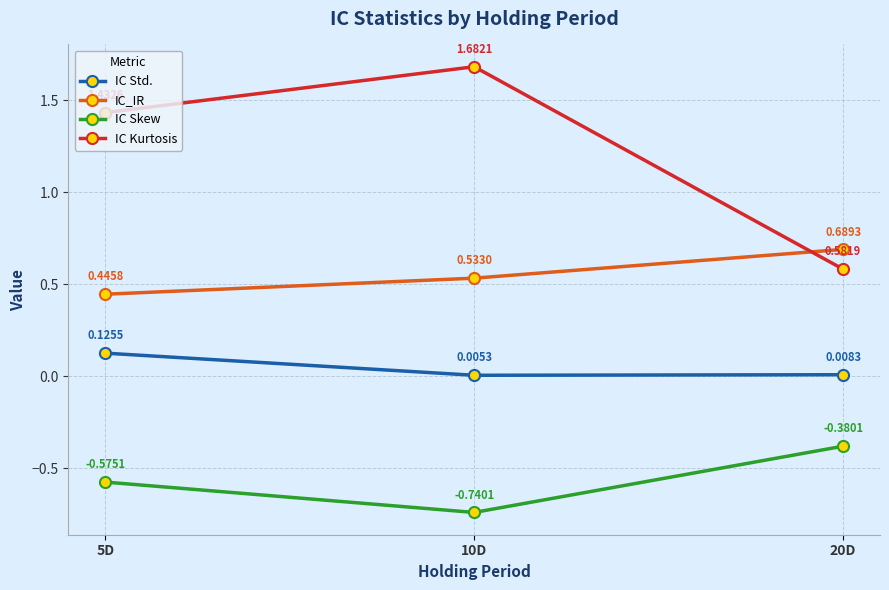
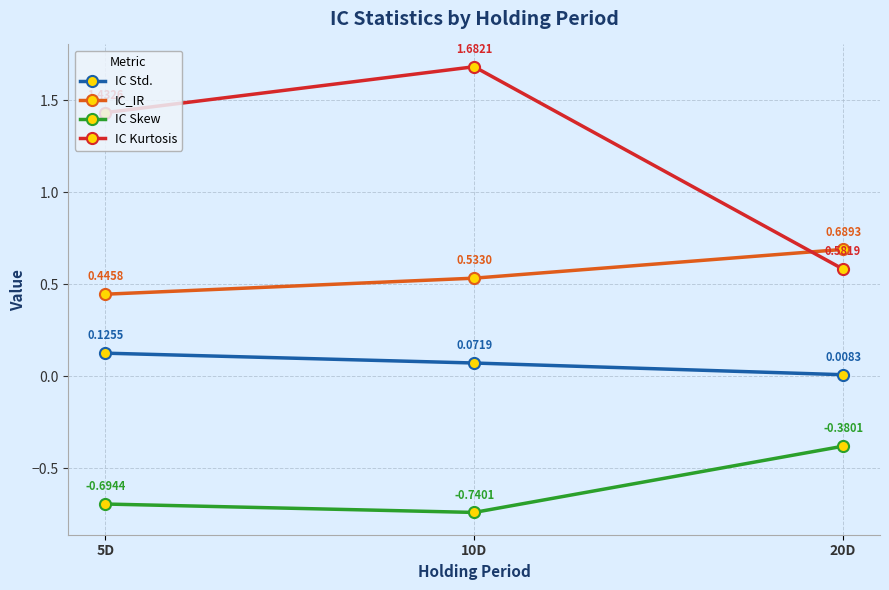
IC Skew, 5D: -0.5751 -> -0.6944
IC Std., 10D: 0.0053 -> 0.0719
